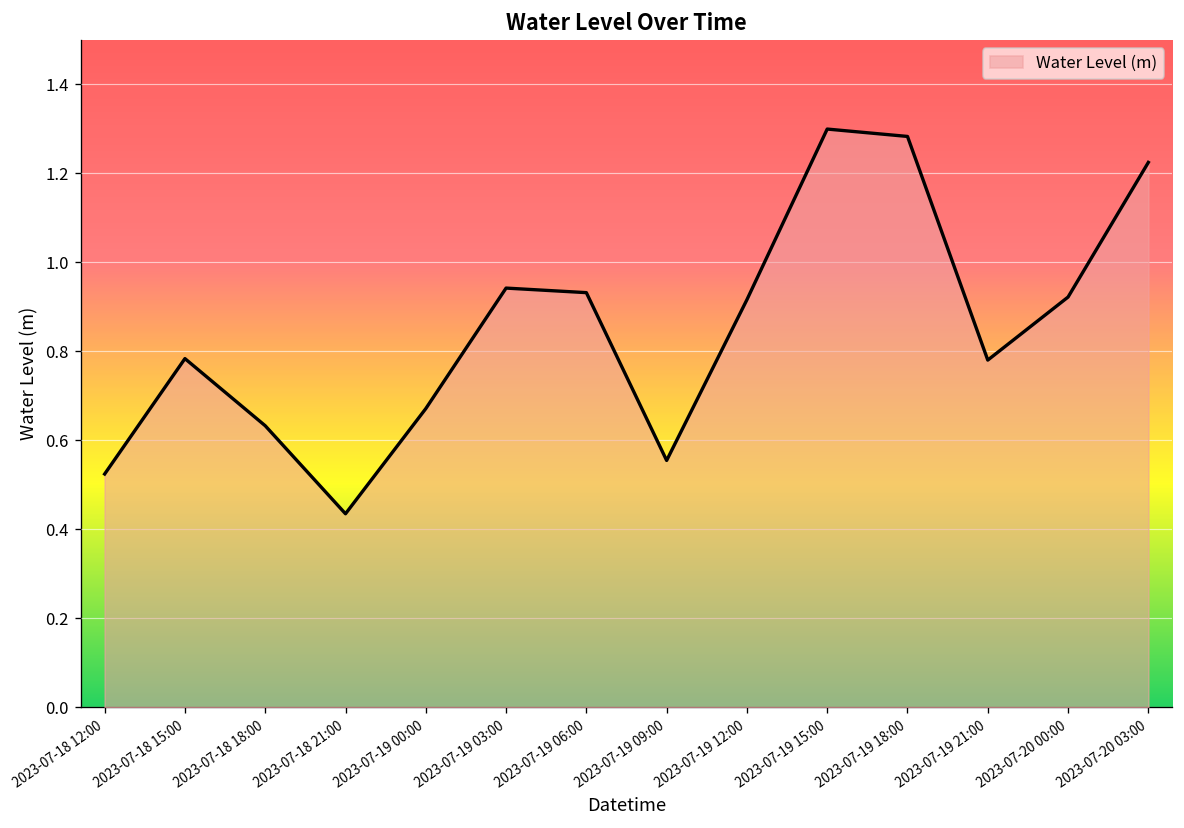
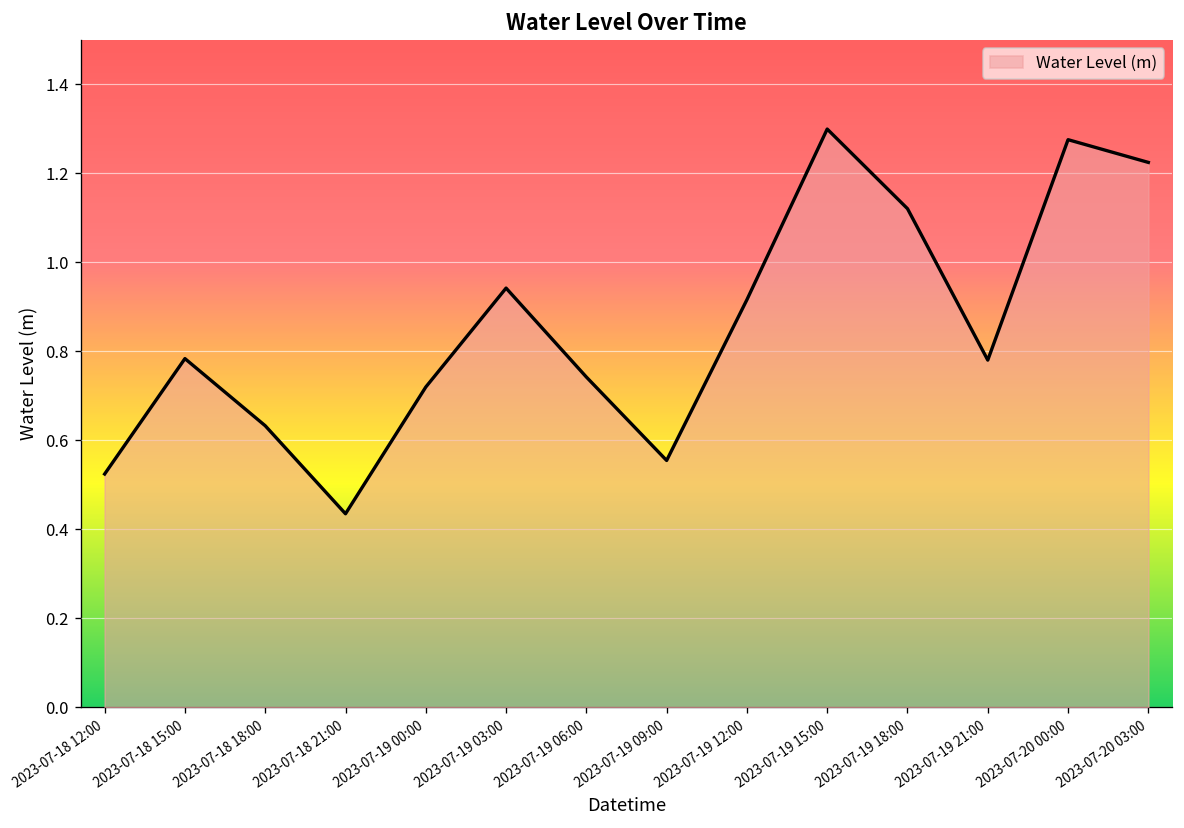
2023-07-19 00:00: 0.67 -> 0.72
2023-07-19 06:00: 0.93 -> 0.74
2023-07-19 18:00: 1.28 -> 1.12
2023-07-20 00:00: 0.92 -> 1.28
